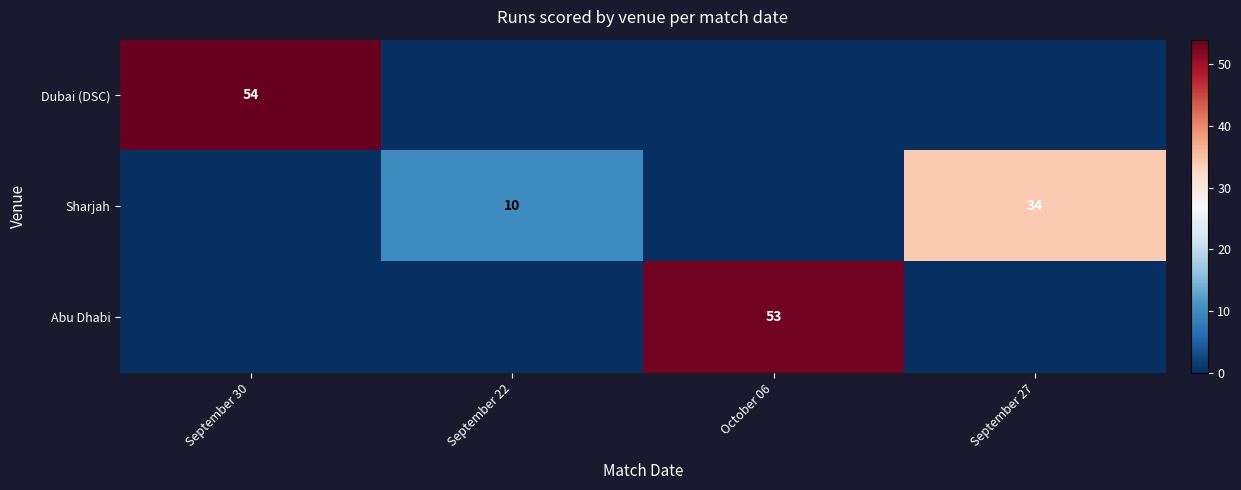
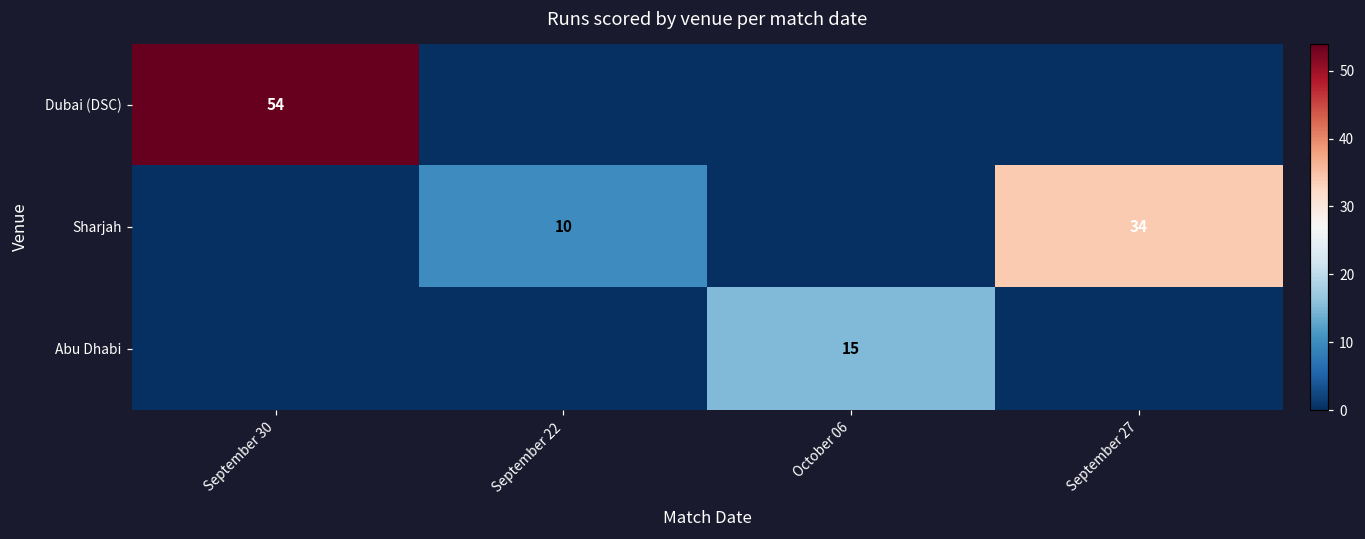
Abu Dhabi, October 06: 53 -> 15
